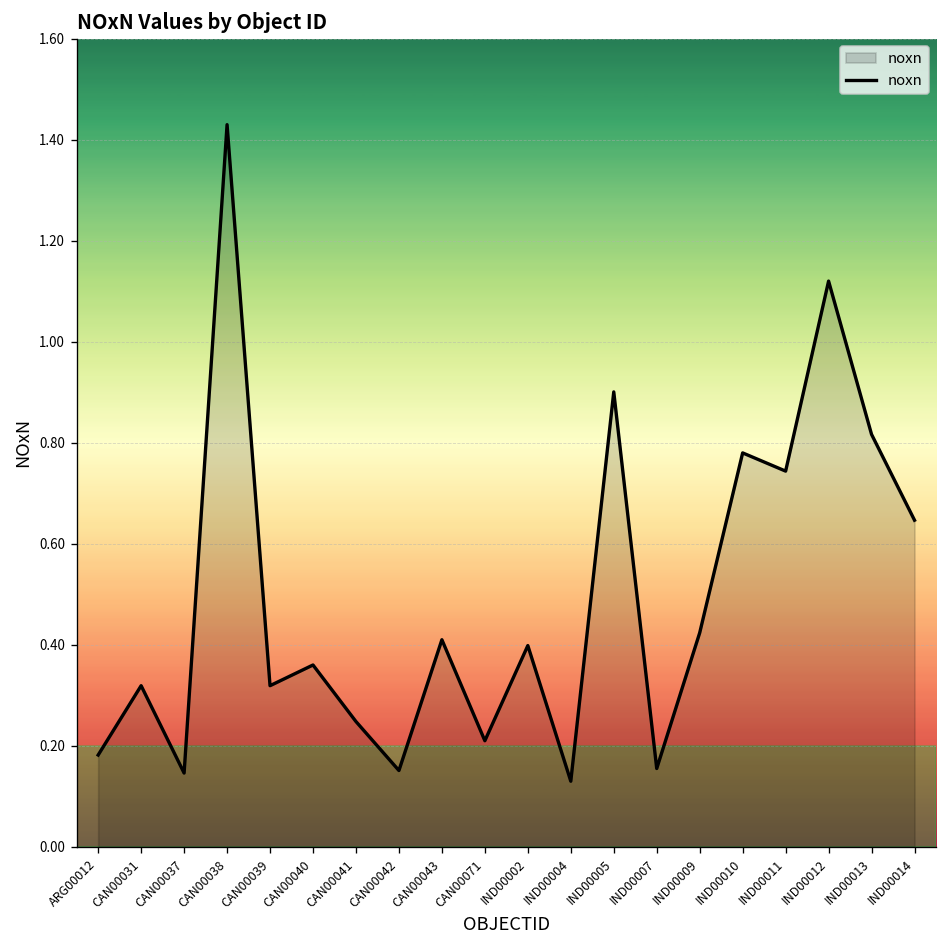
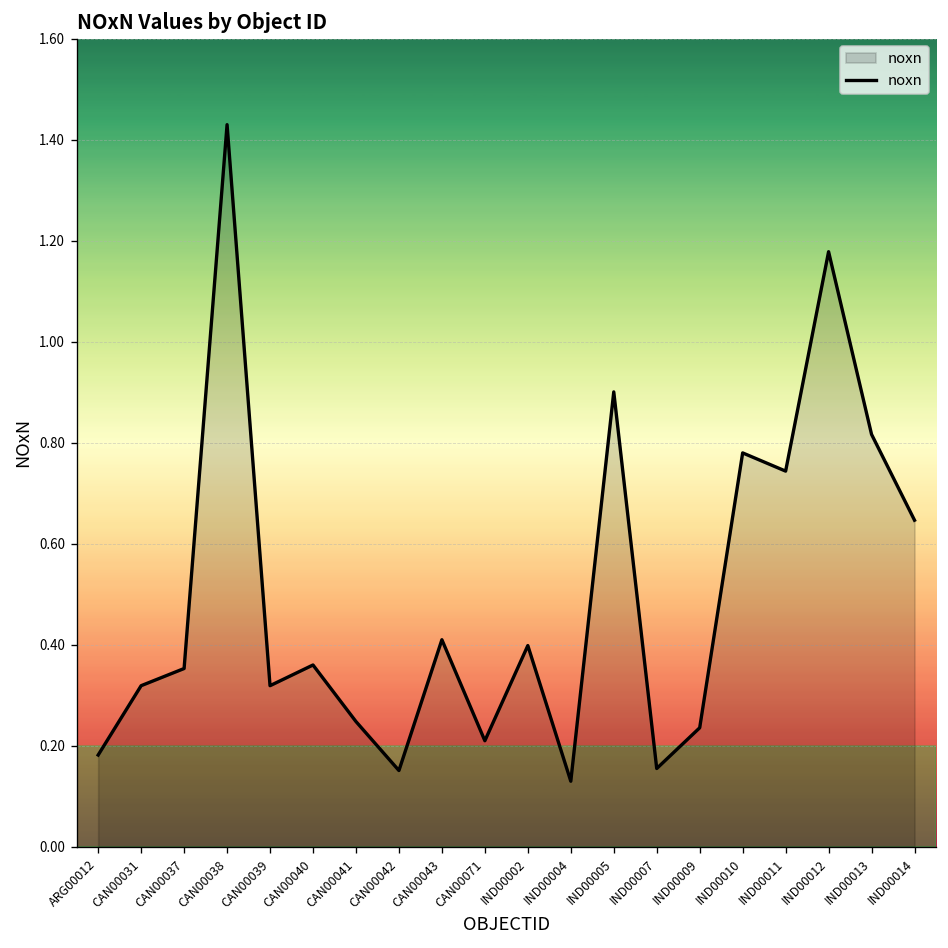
CAN00037: 0.15 -> 0.35
IND00009: 0.42 -> 0.24
IND00012: 1.12 -> 1.18
